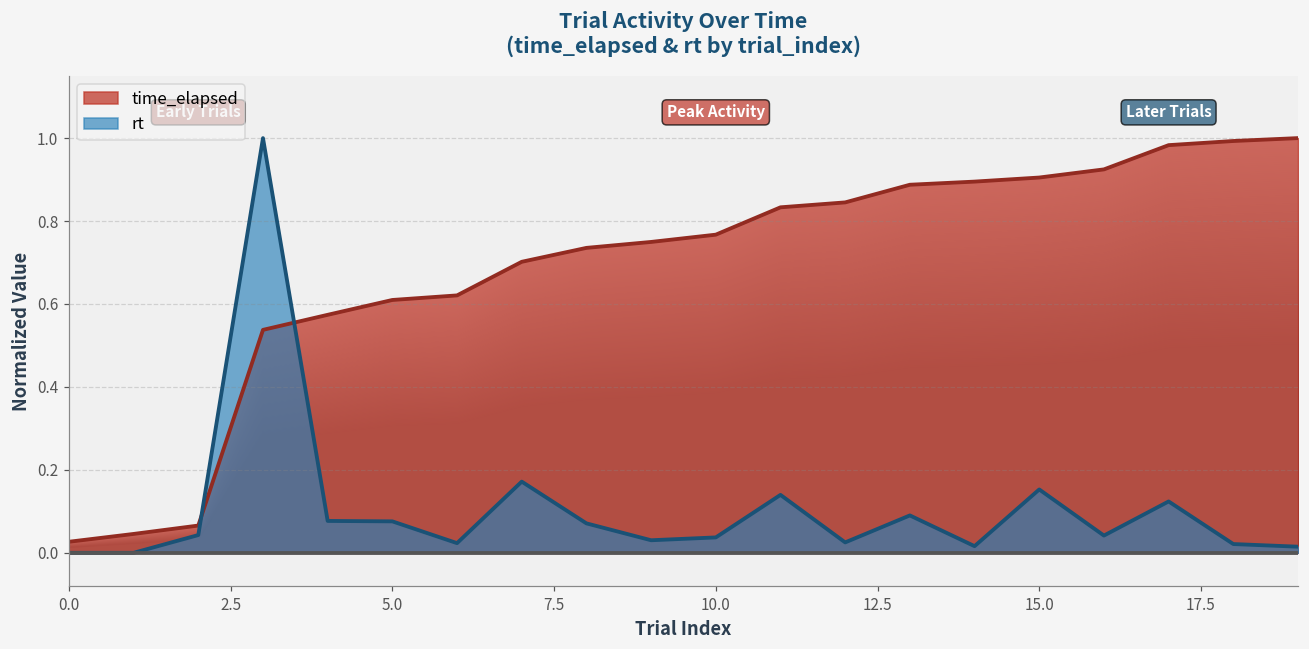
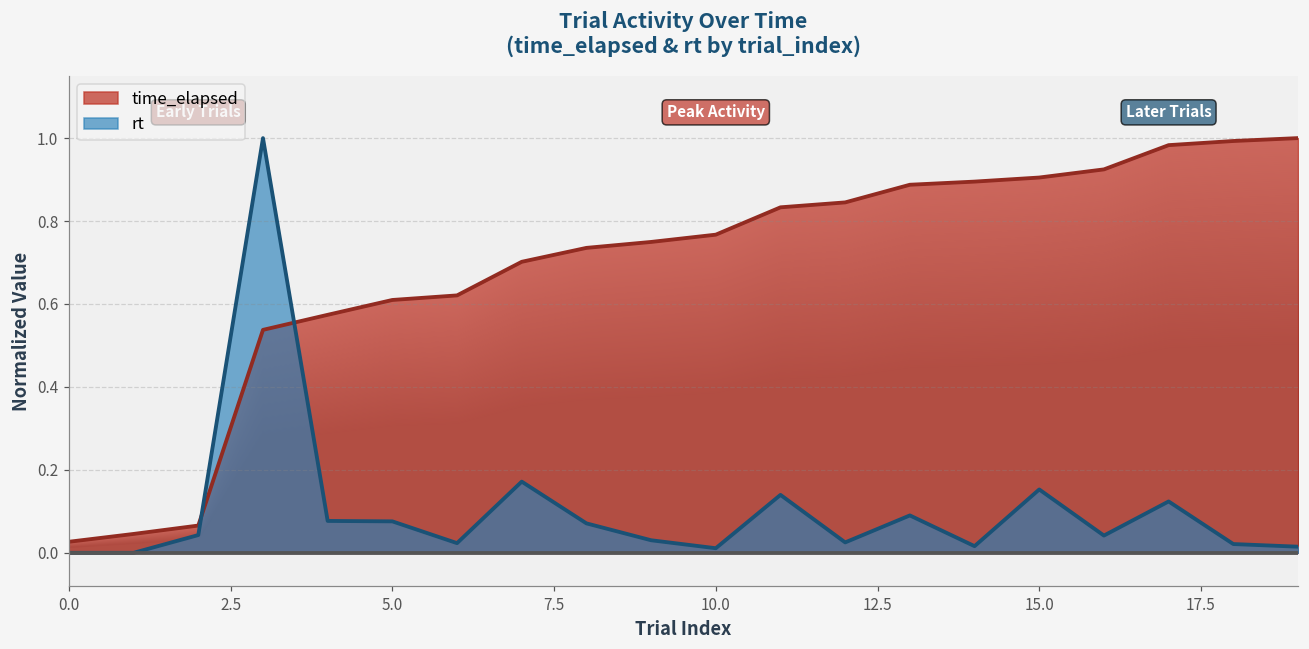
rt, 10.0: 0.04 -> 0.01
